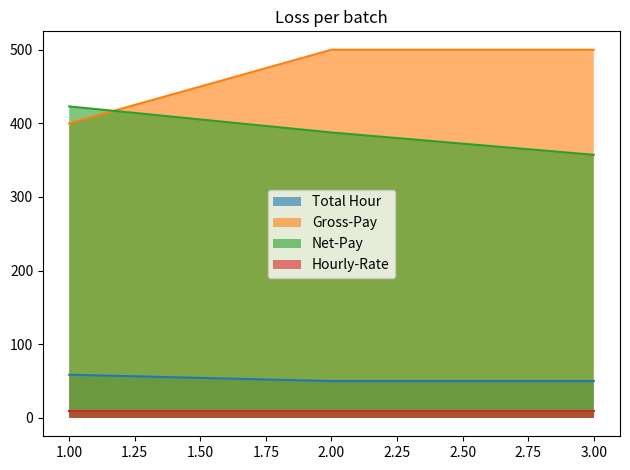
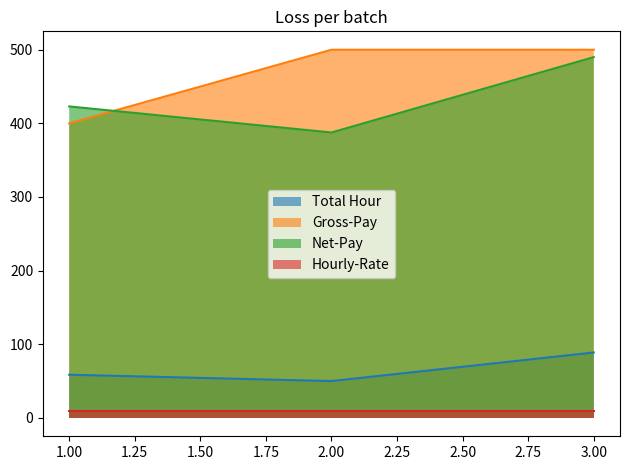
Total Hour, 3.00: 50 -> 90
Net-Pay, 3.00: 360 -> 490
